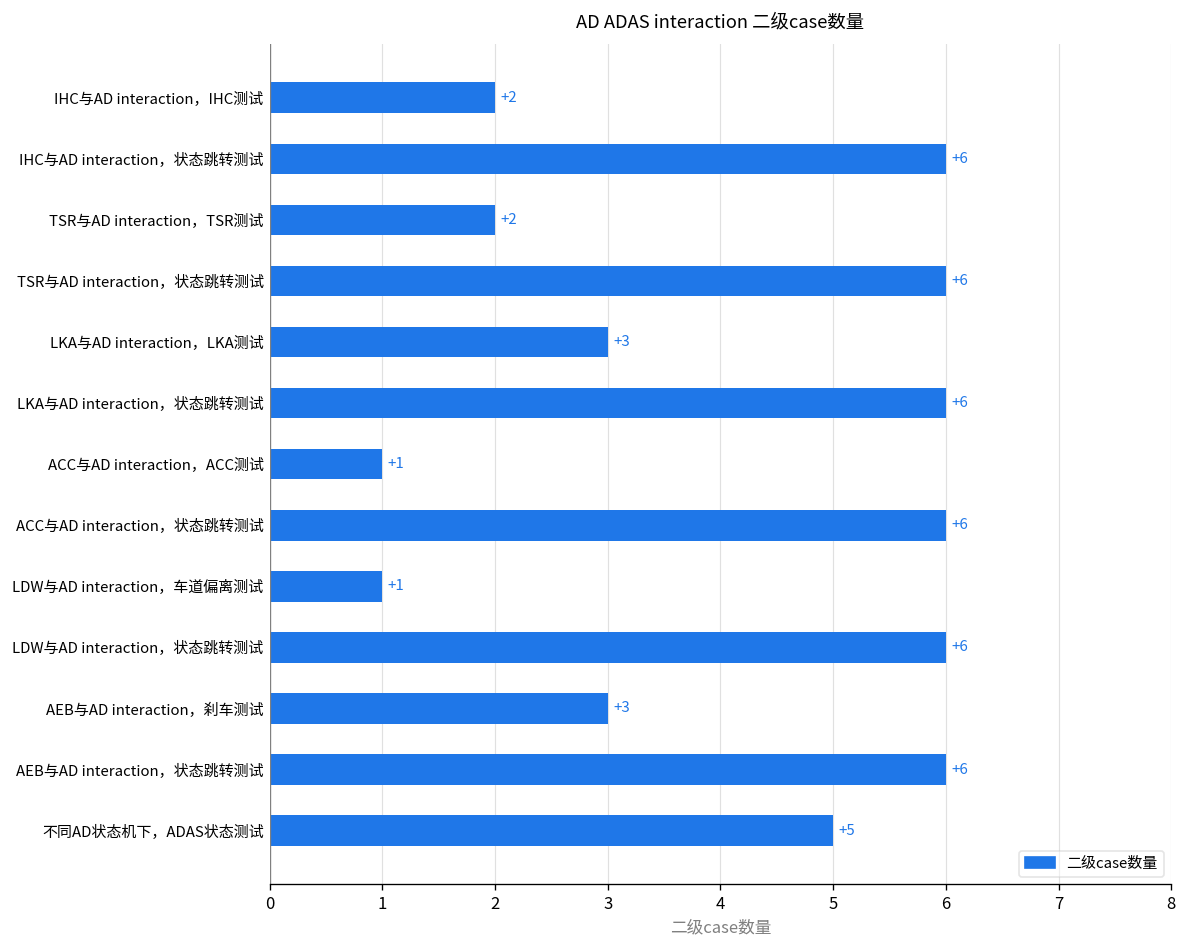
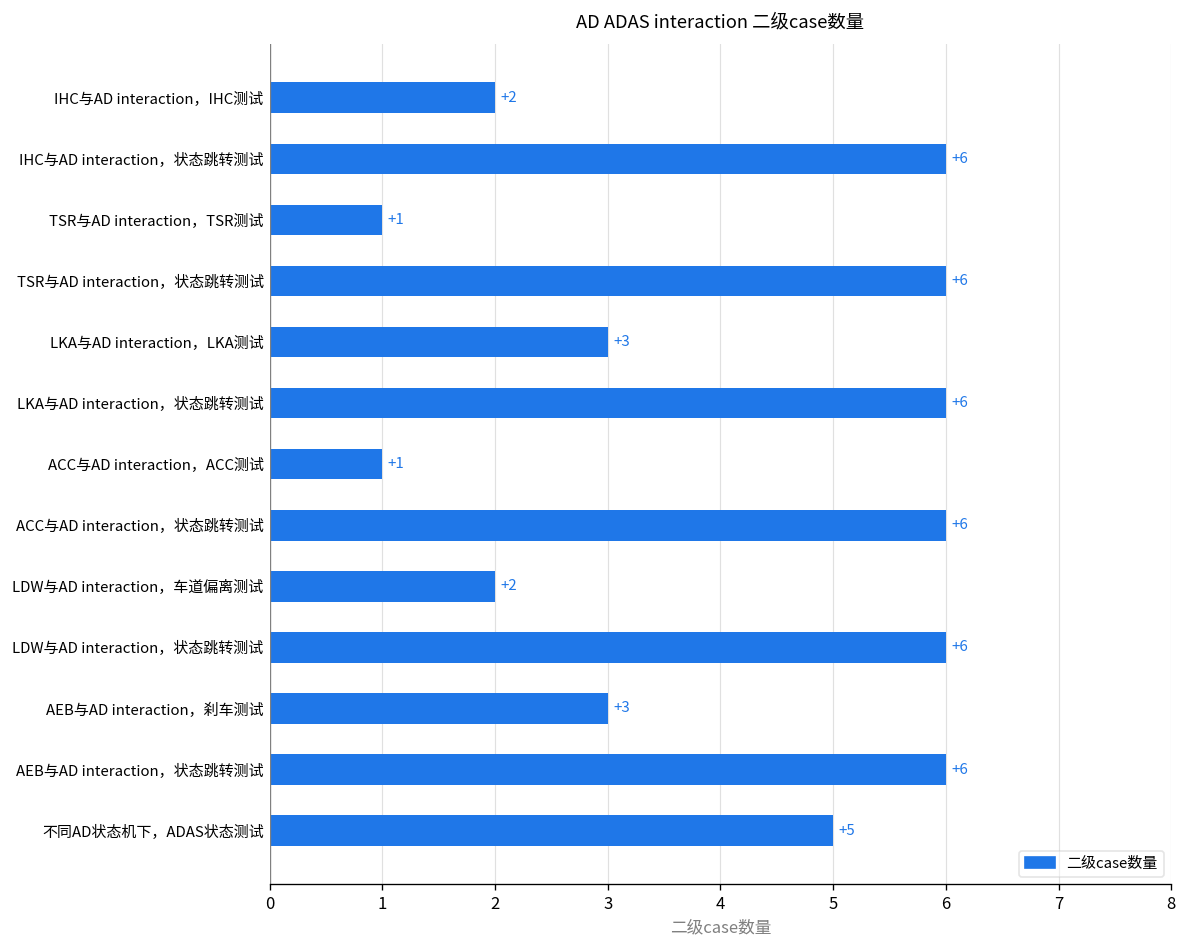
TSR与AD interaction，TSR测试: +2 -> +1
LDW与AD interaction，车道偏离测试: +1 -> +2
